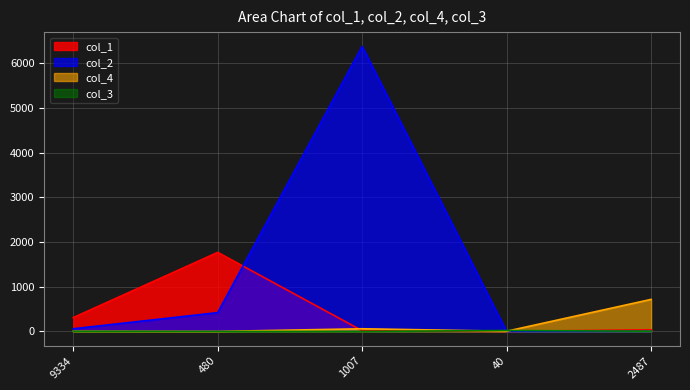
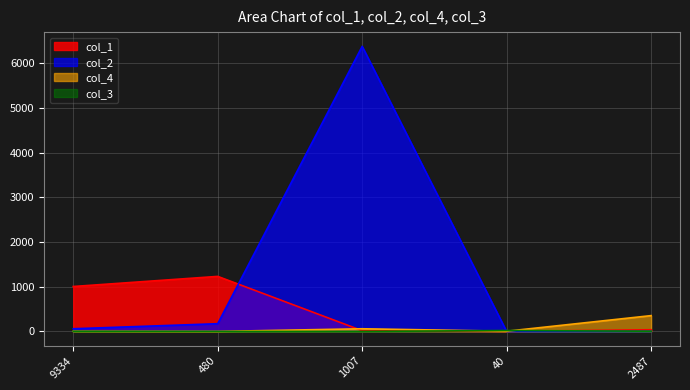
col_1, 9334: 300 -> 1000
col_1, 480: 1800 -> 1200
col_2, 480: 400 -> 200
col_4, 2487: 700 -> 400
